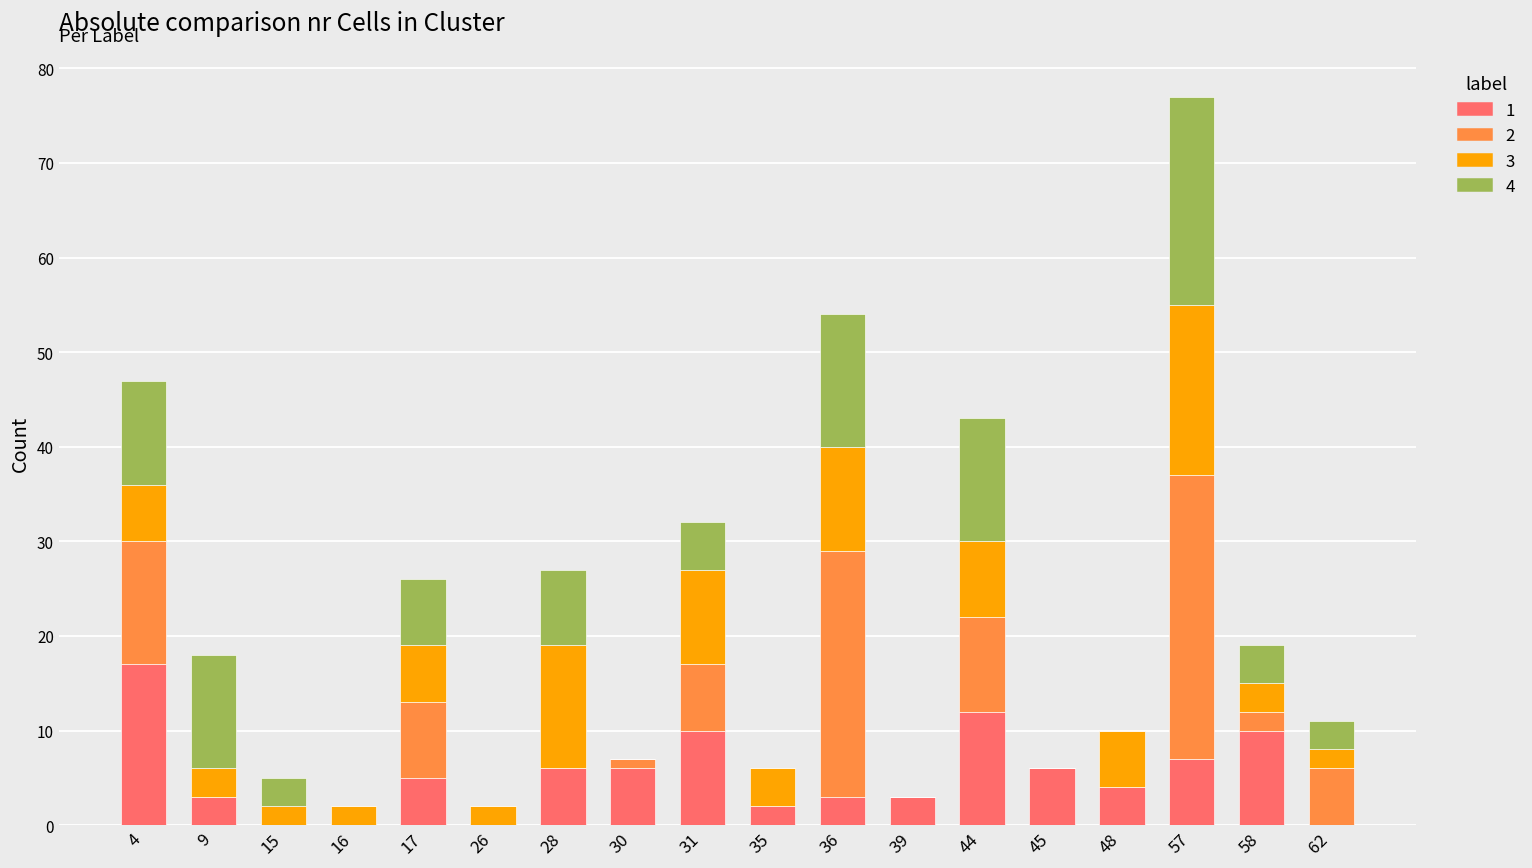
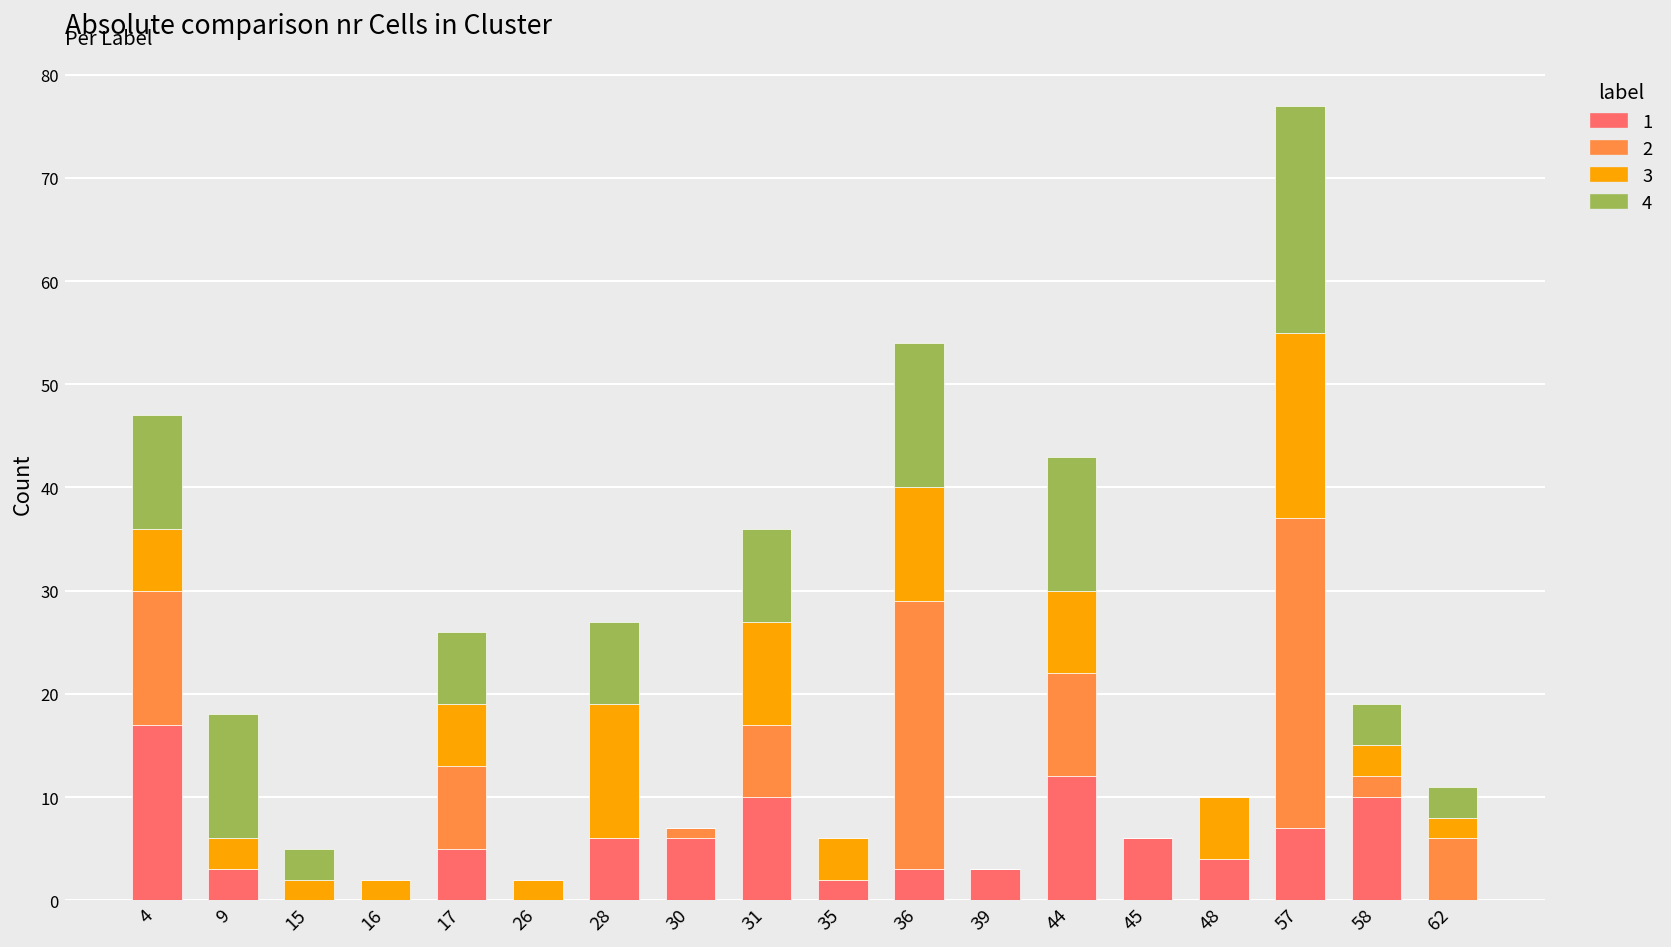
4, 31: 5 -> 9
